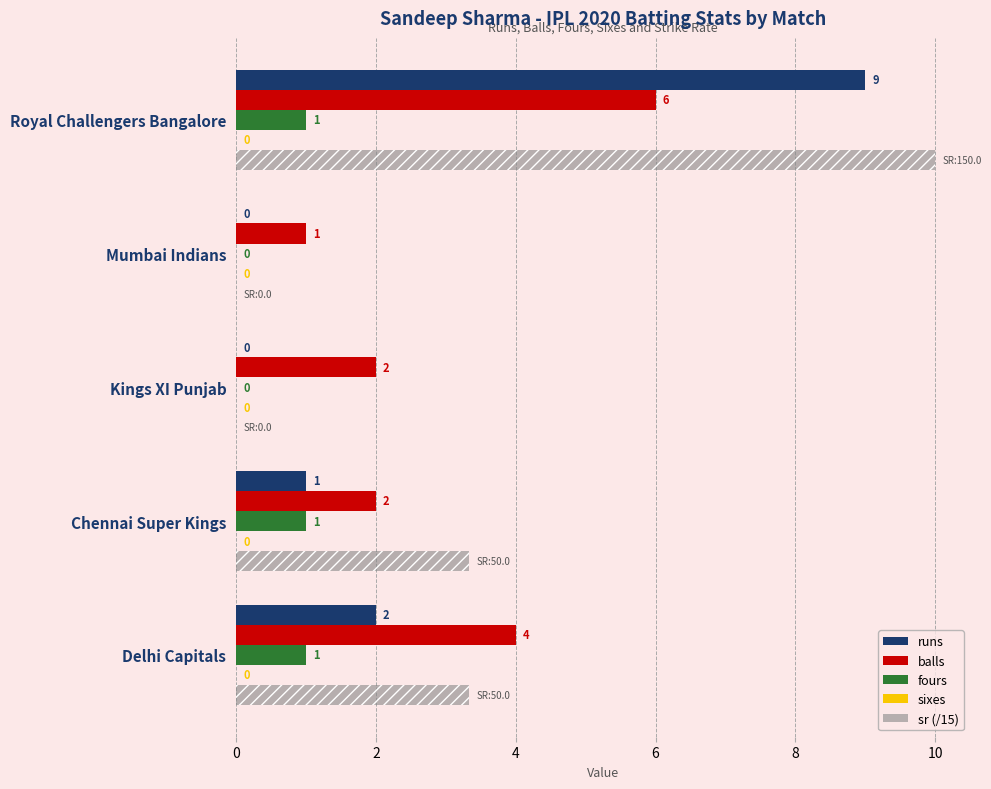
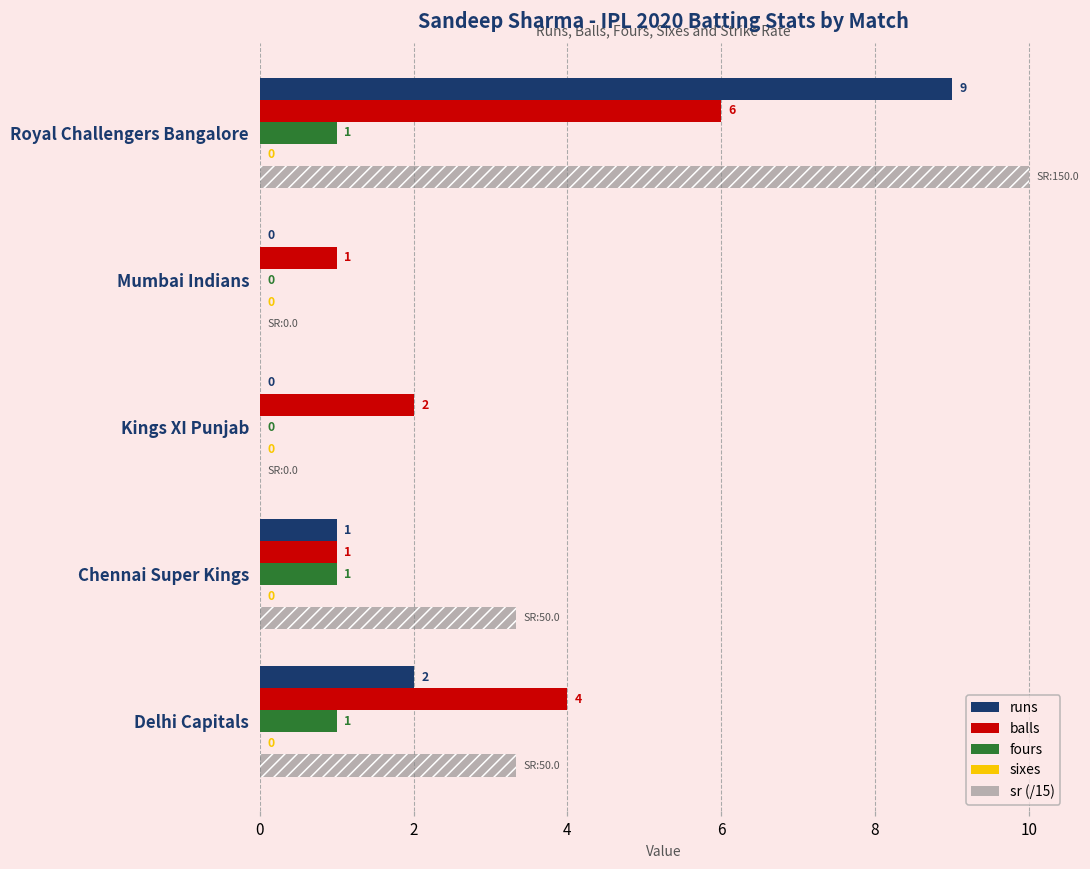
balls, Chennai Super Kings: 2 -> 1
